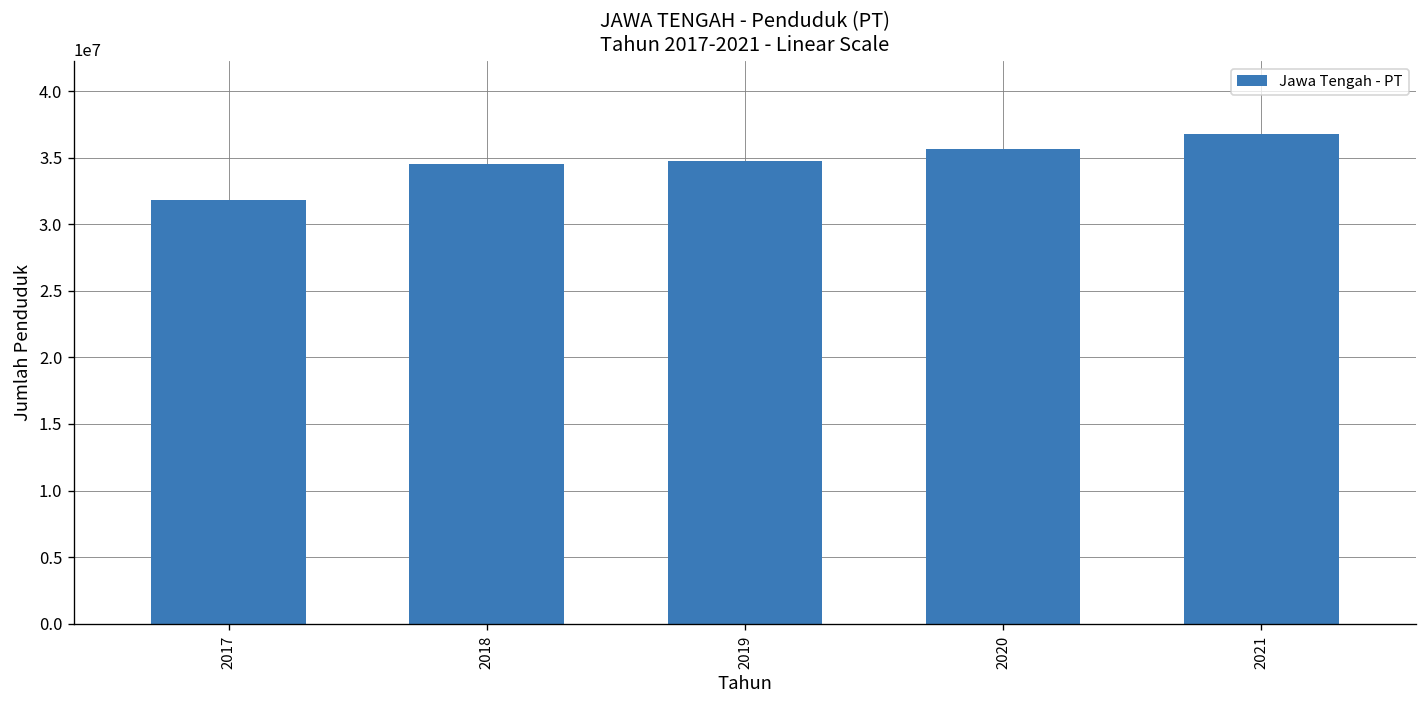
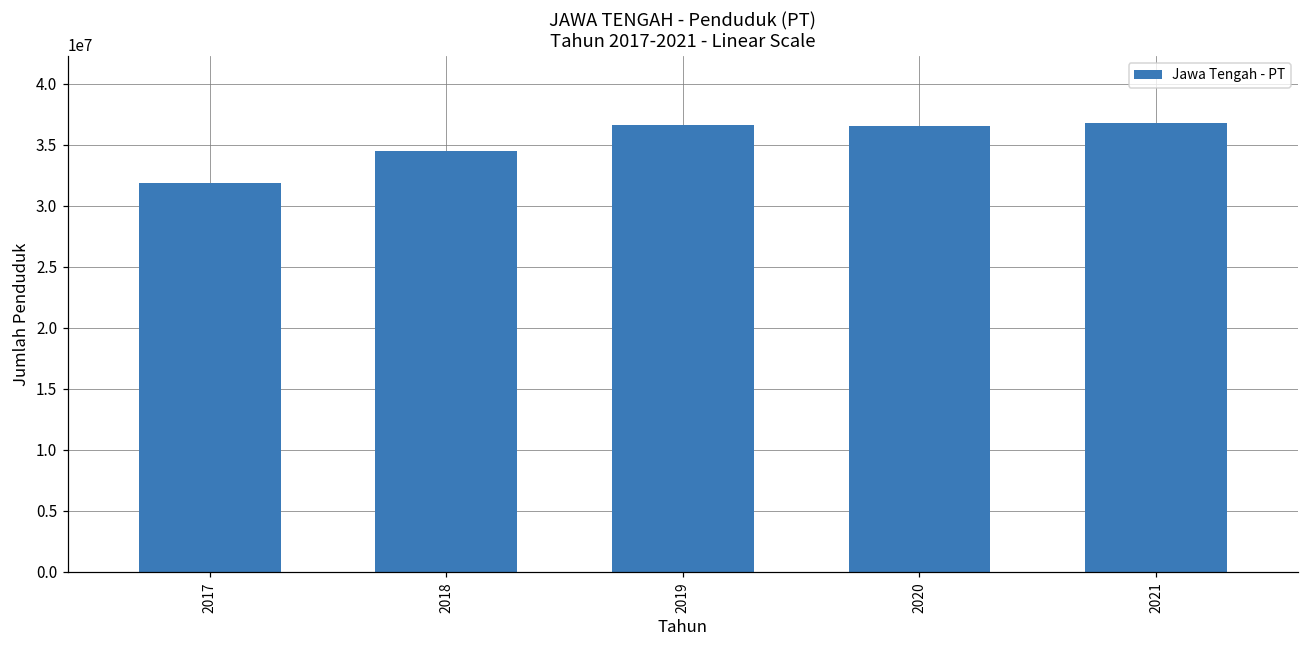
2019: 34700000 -> 36600000
2020: 35600000 -> 36500000
